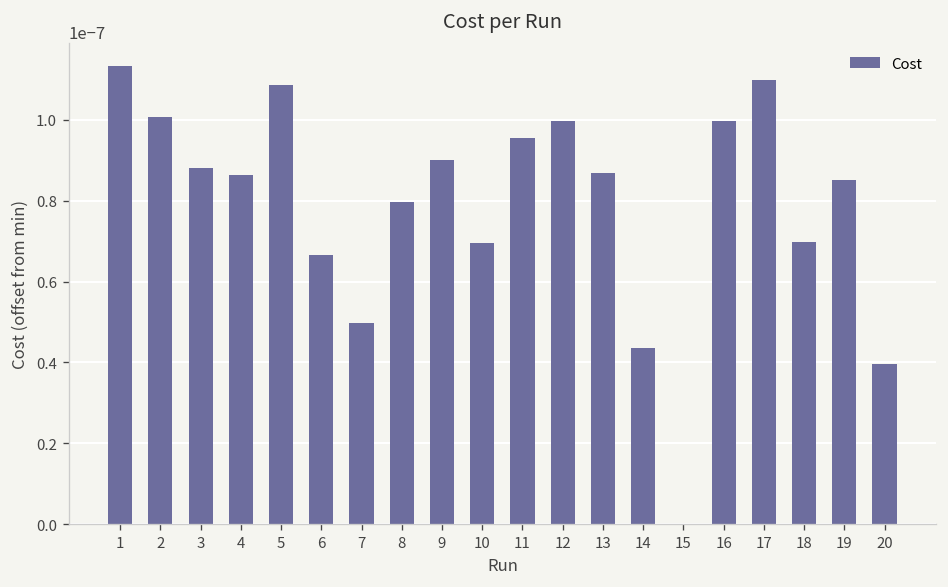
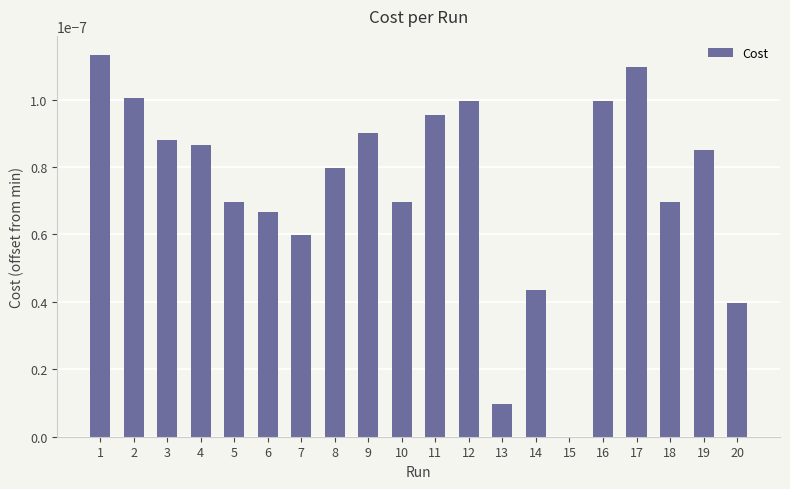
5: 0.000000109 -> 0.000000070
7: 0.000000050 -> 0.000000060
13: 0.000000087 -> 0.000000010
